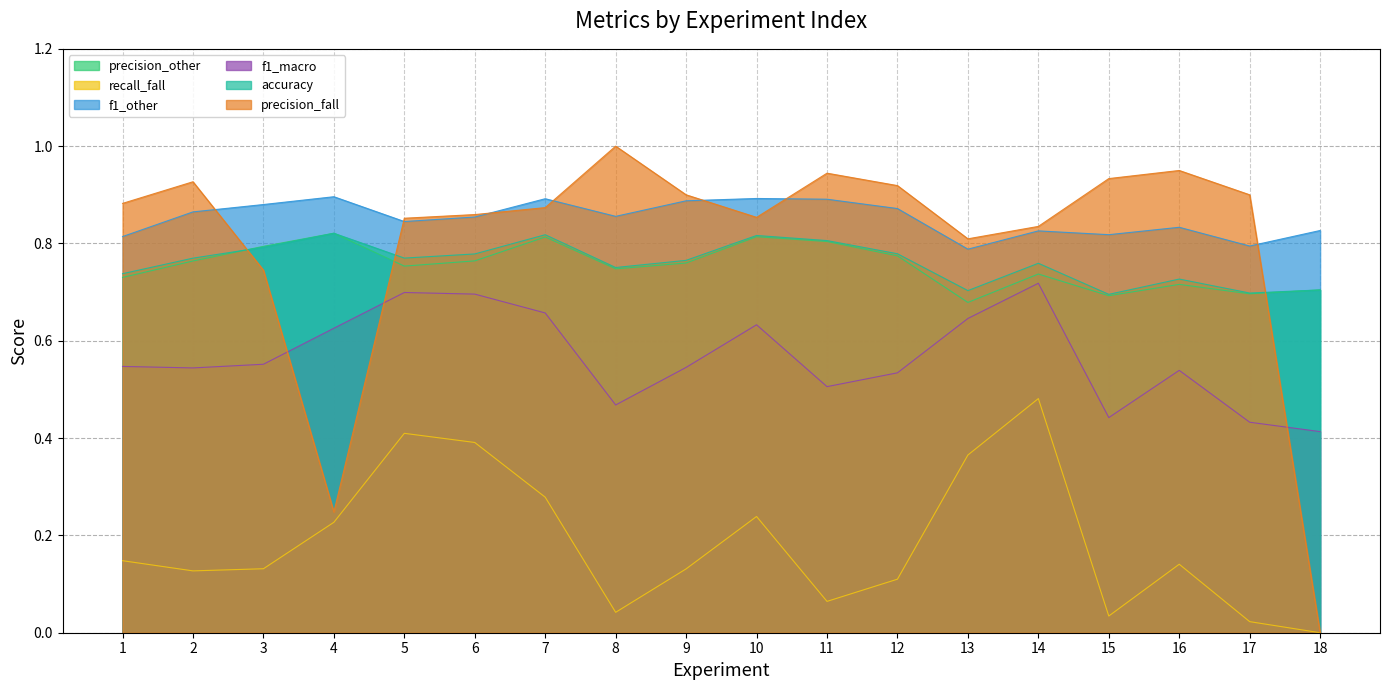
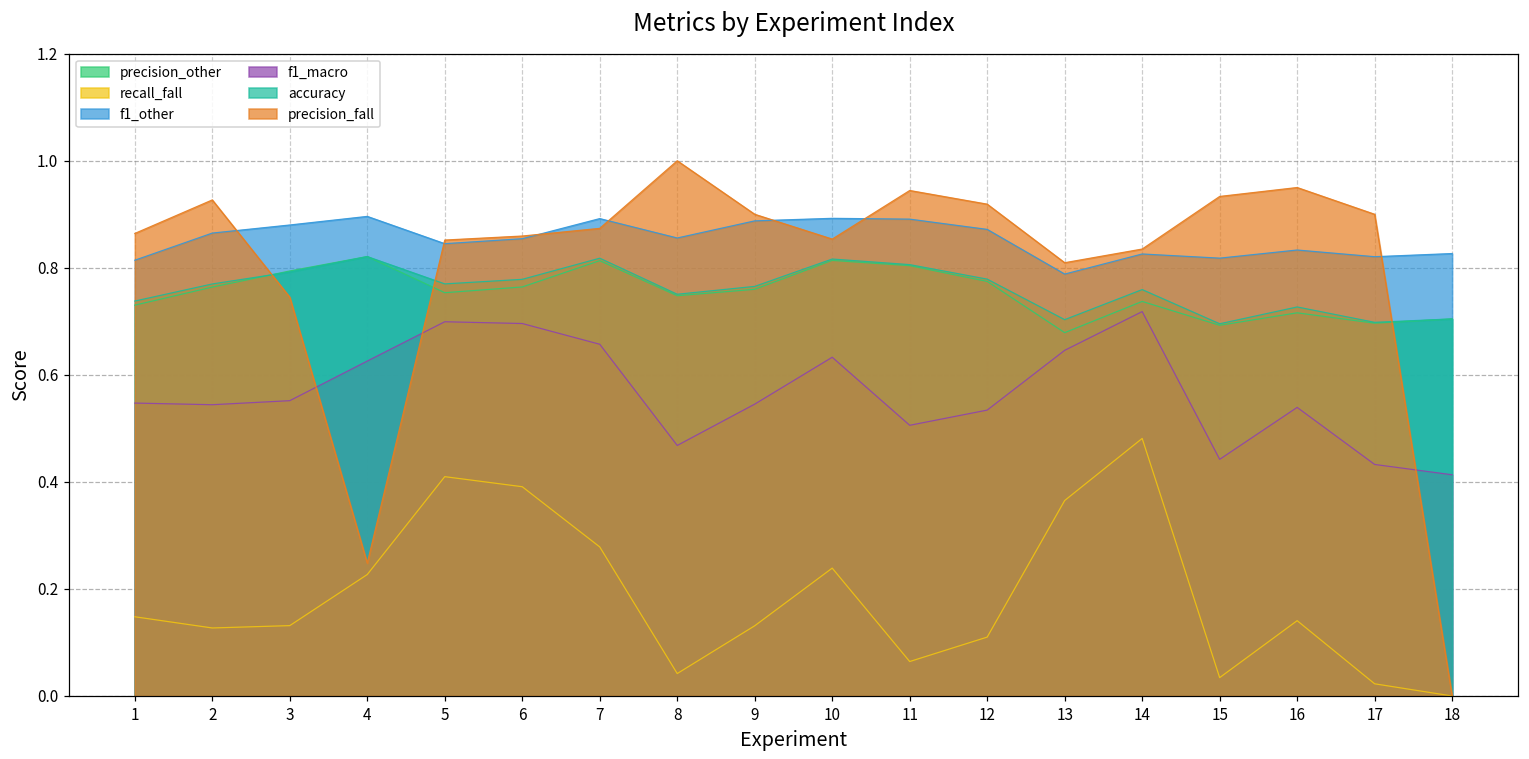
precision_fall, 1: 0.88 -> 0.86
f1_other, 17: 0.79 -> 0.82
